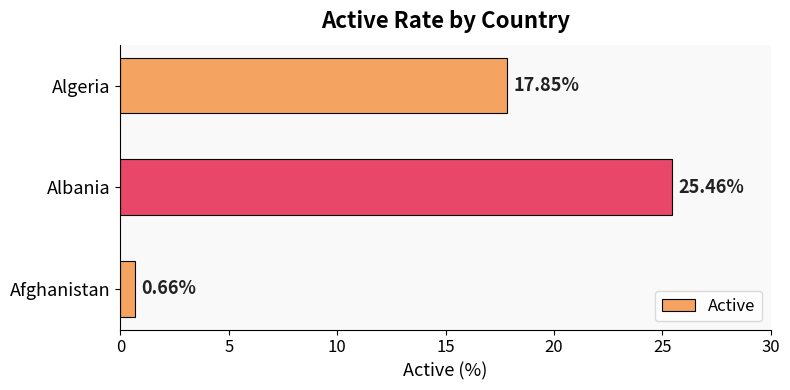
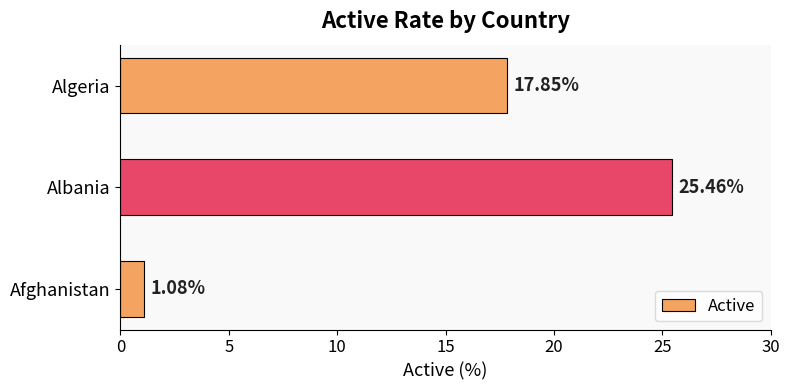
Afghanistan: 0.66% -> 1.08%
